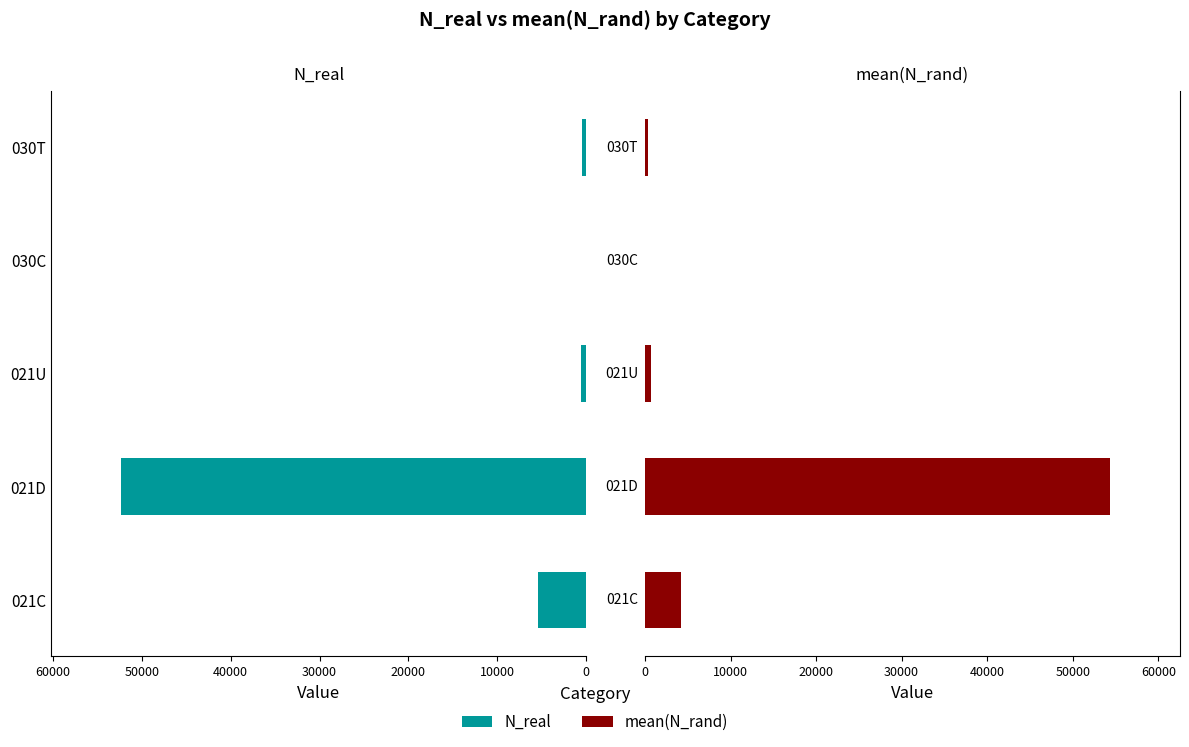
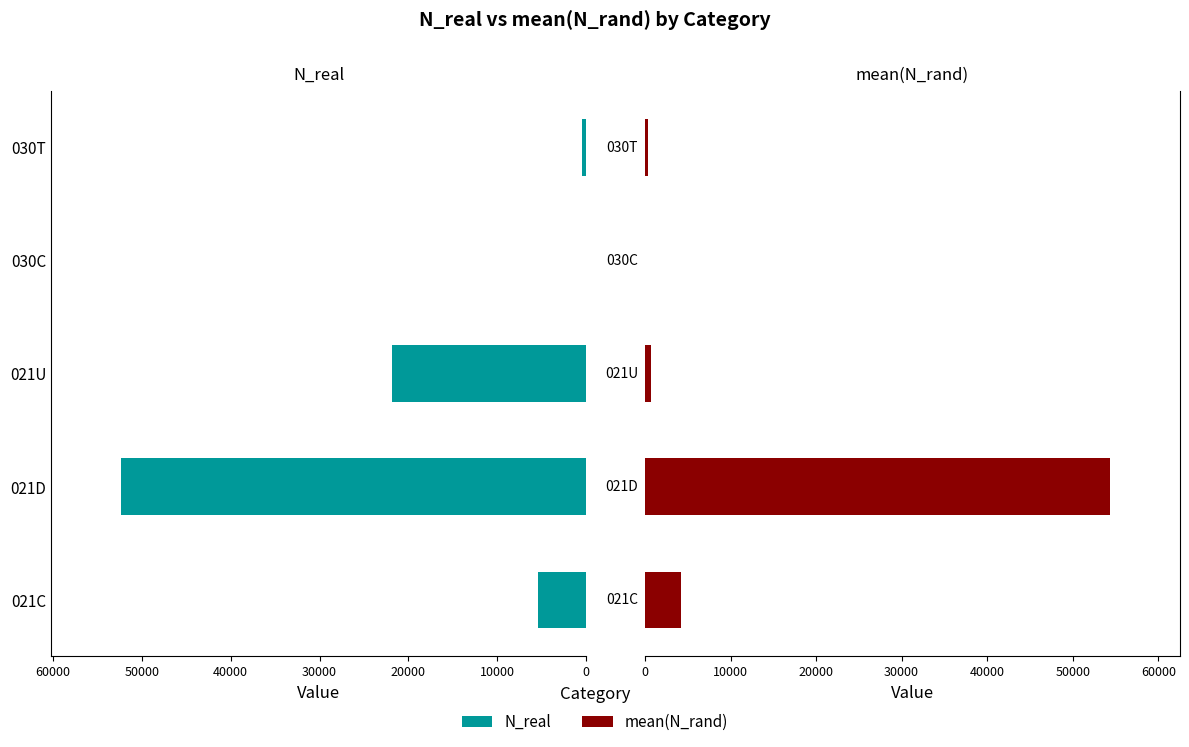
N_real, 021U: 1000 -> 22000
